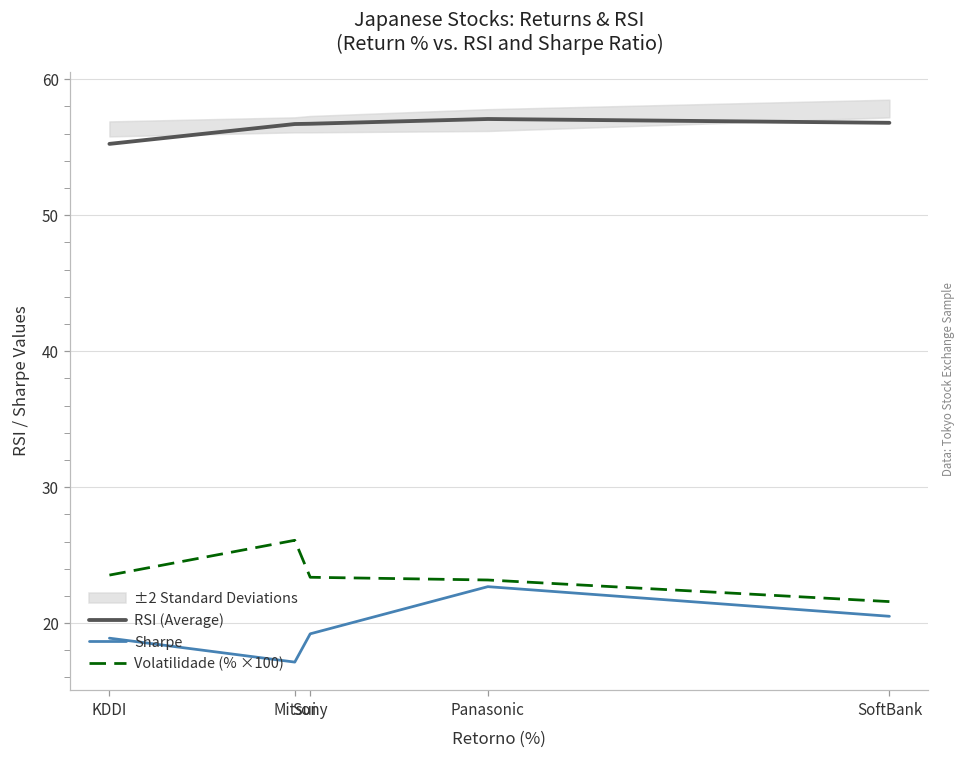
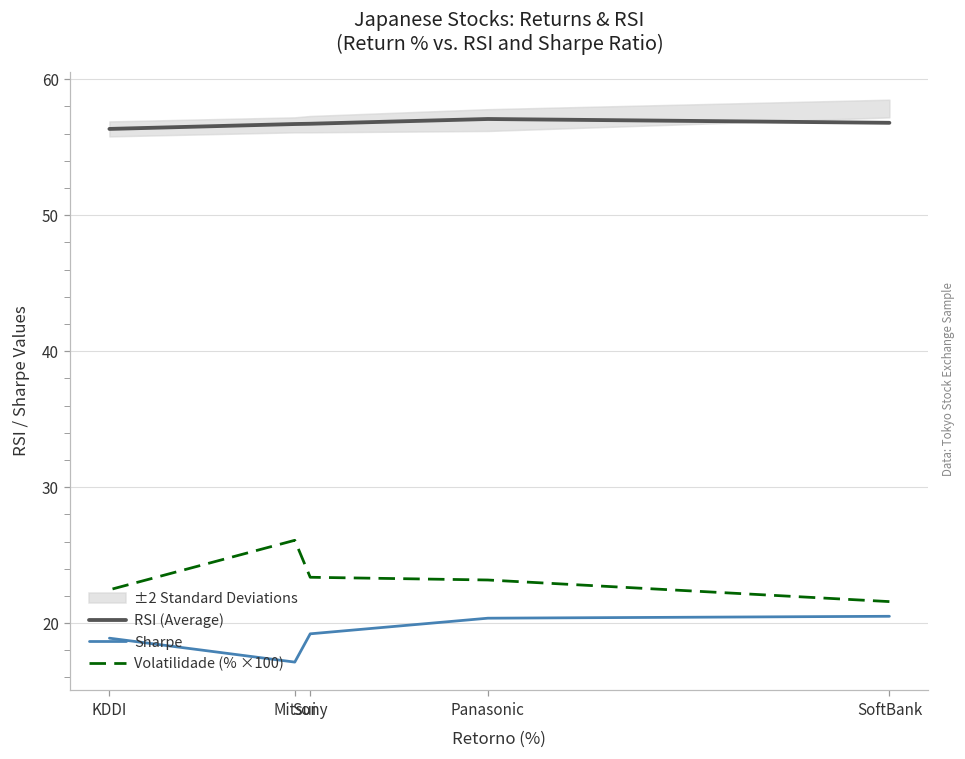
RSI (Average), KDDI: 55.3 -> 56.4
Volatilidade (% ×100), KDDI: 23.5 -> 22.5
Sharpe, Panasonic: 22.7 -> 20.4
